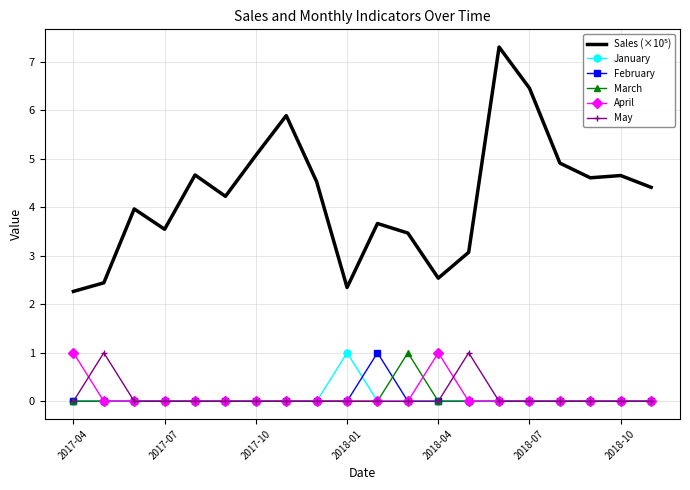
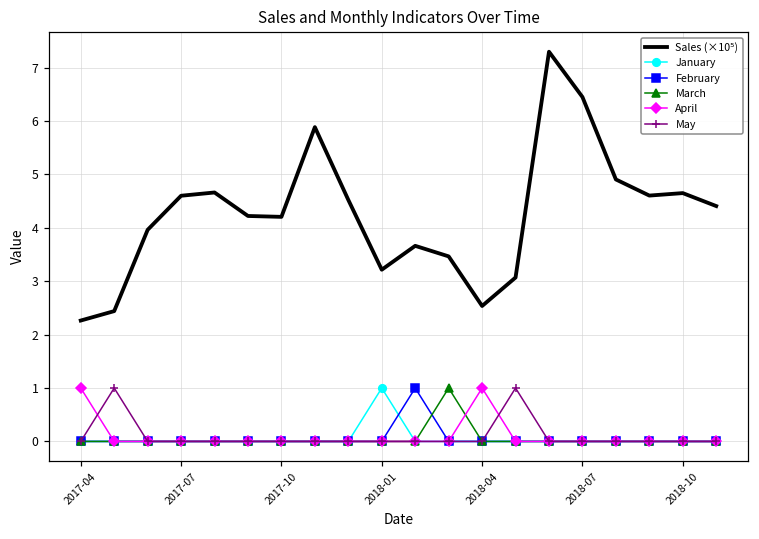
Sales (×10⁵), 2017-07: 3.5 -> 4.6
Sales (×10⁵), 2017-10: 5.1 -> 4.2
Sales (×10⁵), 2018-01: 2.3 -> 3.2
